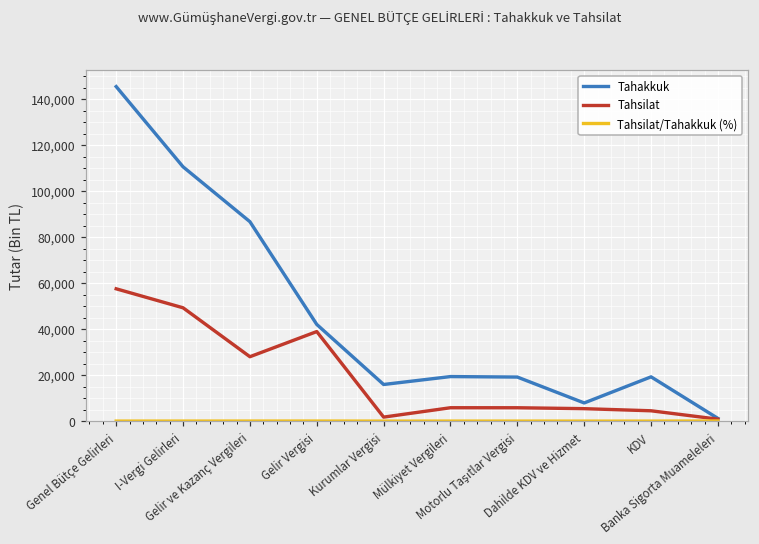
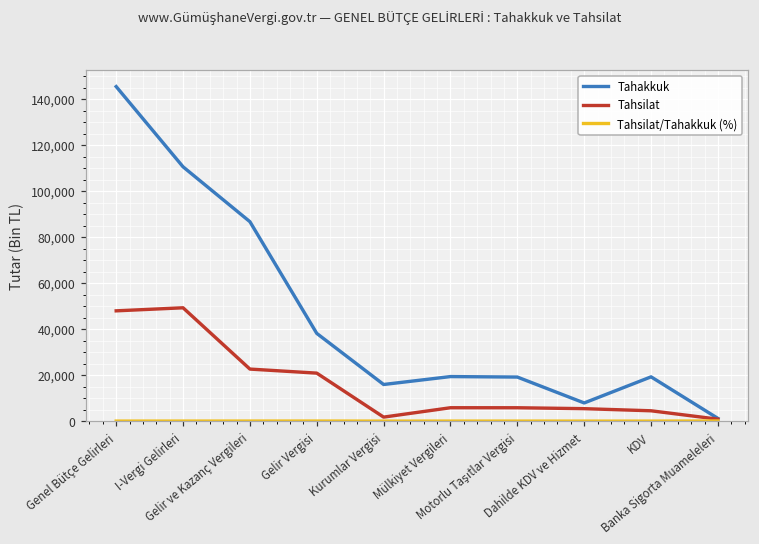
Tahsilat, Genel Bütçe Gelirleri: 58,000 -> 48,000
Tahsilat, Gelir ve Kazanç Vergileri: 28,000 -> 23,000
Tahakkuk, Gelir Vergisi: 42,000 -> 38,000
Tahsilat, Gelir Vergisi: 39,000 -> 21,000
